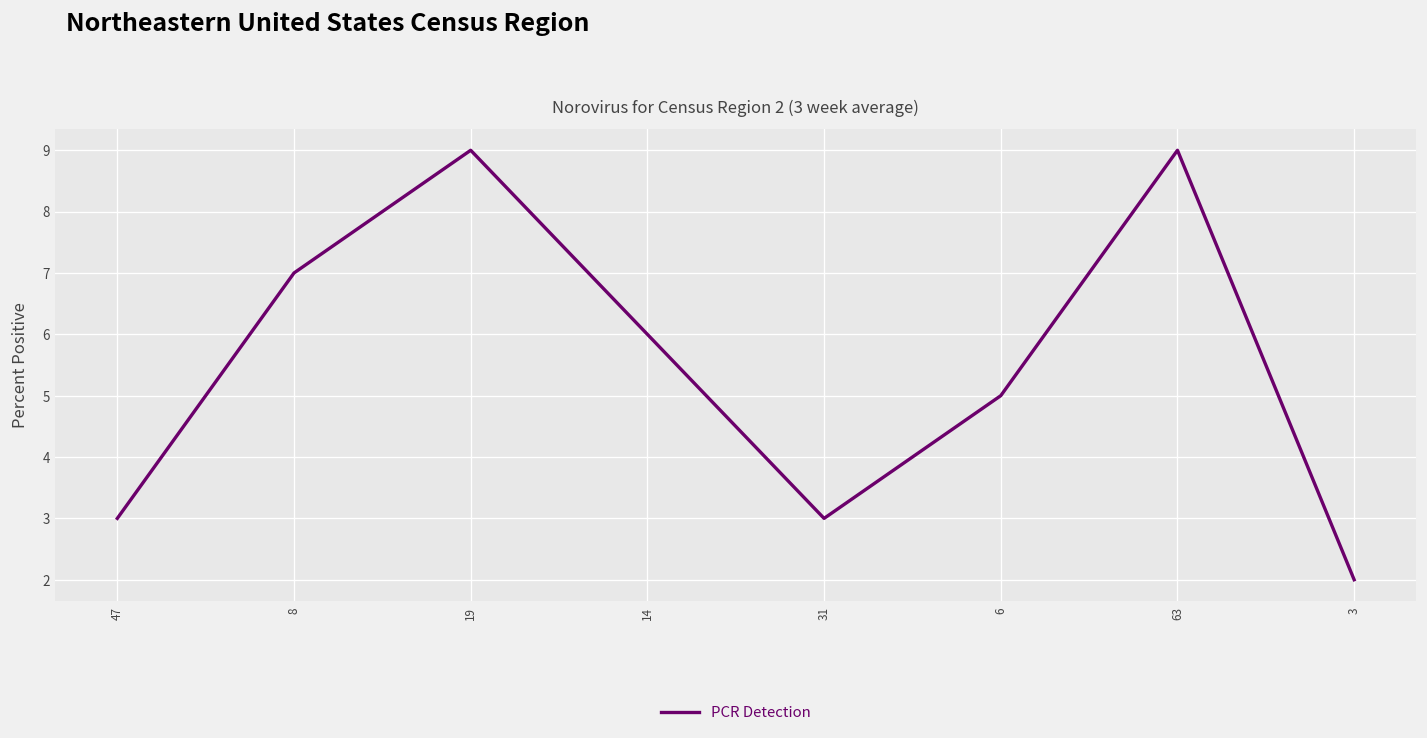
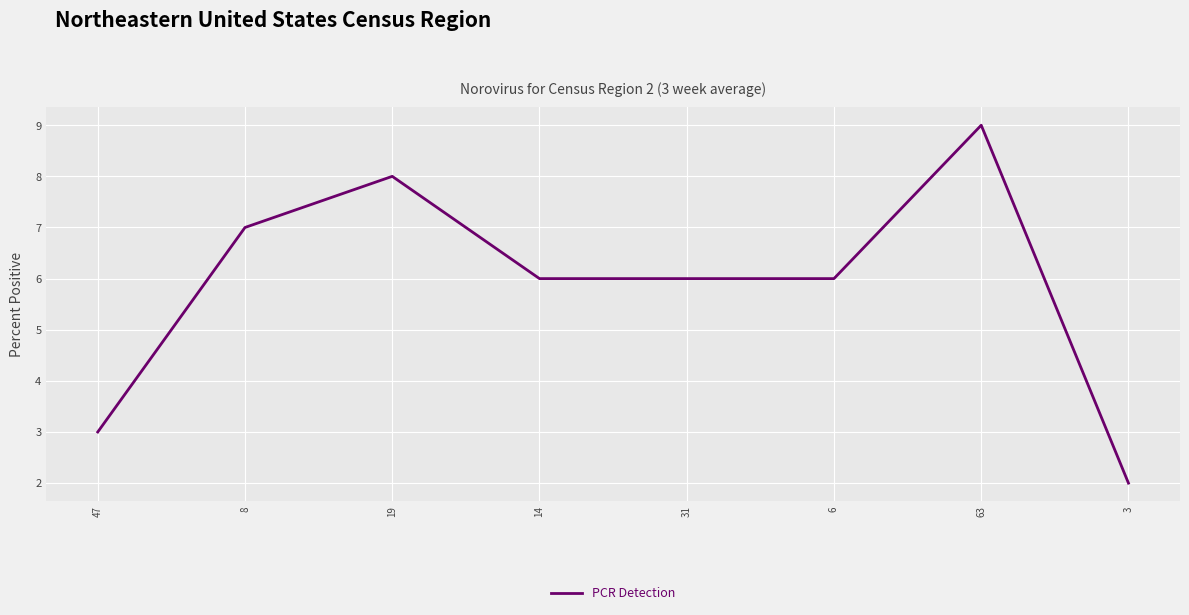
19: 9 -> 8
31: 3 -> 6
6: 5 -> 6
